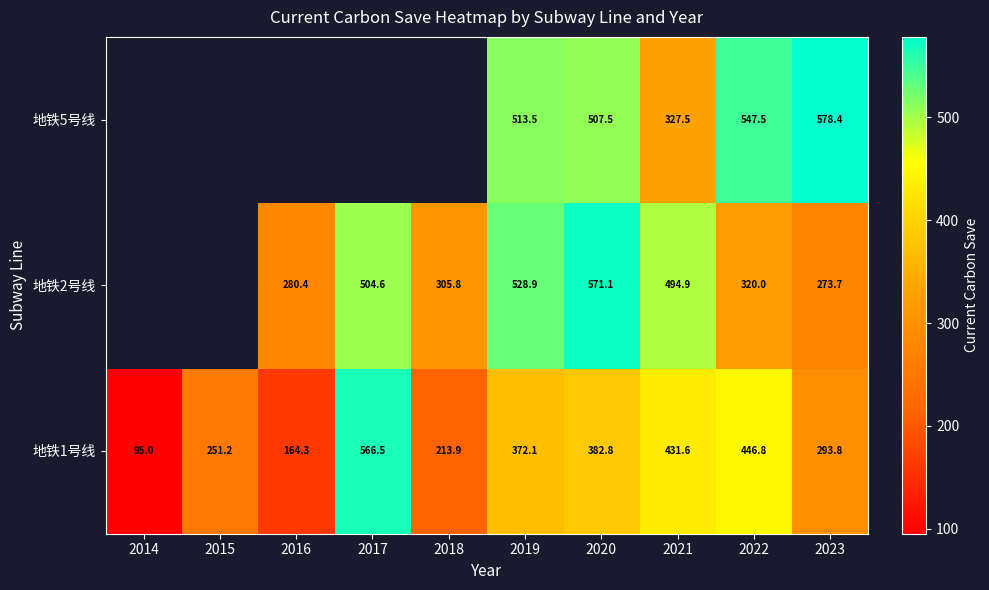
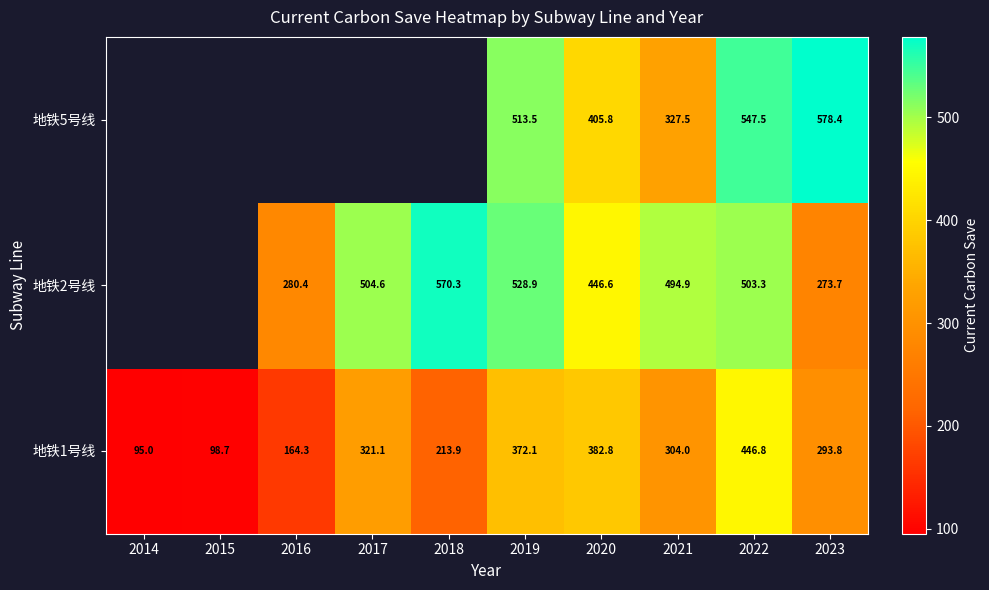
地铁5号线, 2020: 507.5 -> 405.8
地铁2号线, 2018: 305.8 -> 570.3
地铁2号线, 2020: 571.1 -> 446.6
地铁2号线, 2022: 320.0 -> 503.3
地铁1号线, 2015: 251.2 -> 98.7
地铁1号线, 2017: 566.5 -> 321.1
地铁1号线, 2021: 431.6 -> 304.0
